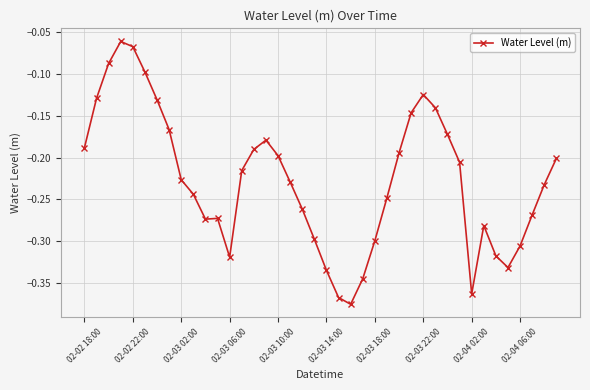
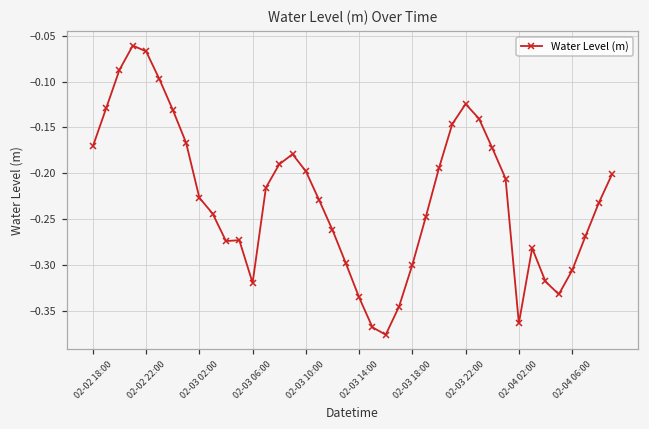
02-02 18:00: -0.19 -> -0.17
